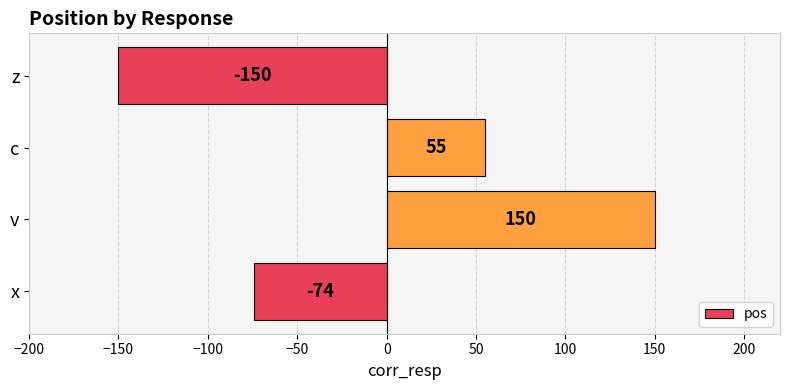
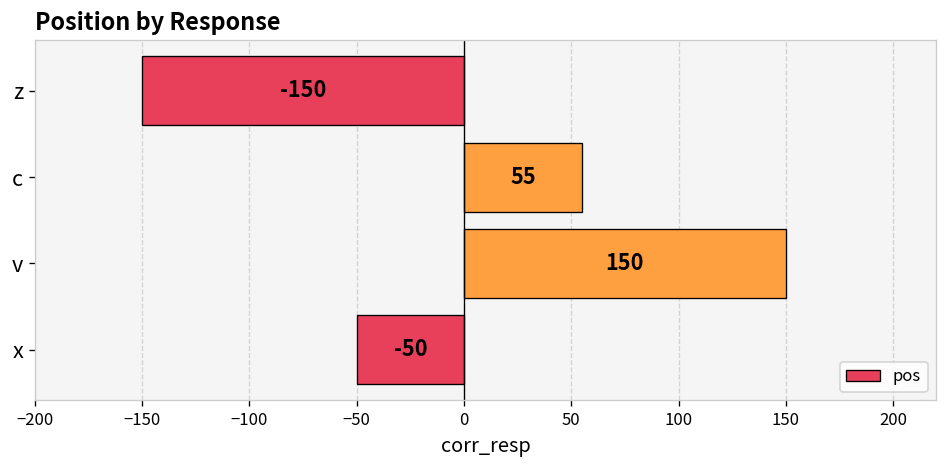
x: -74 -> -50
